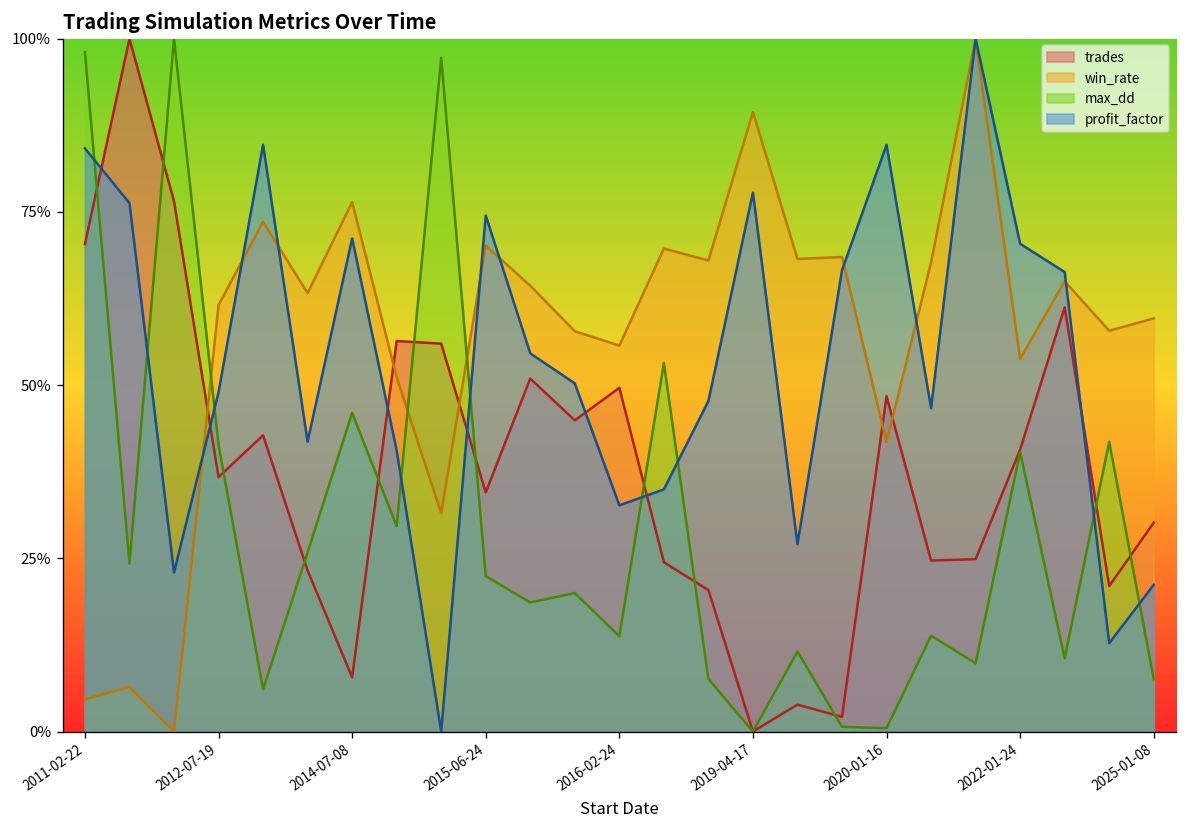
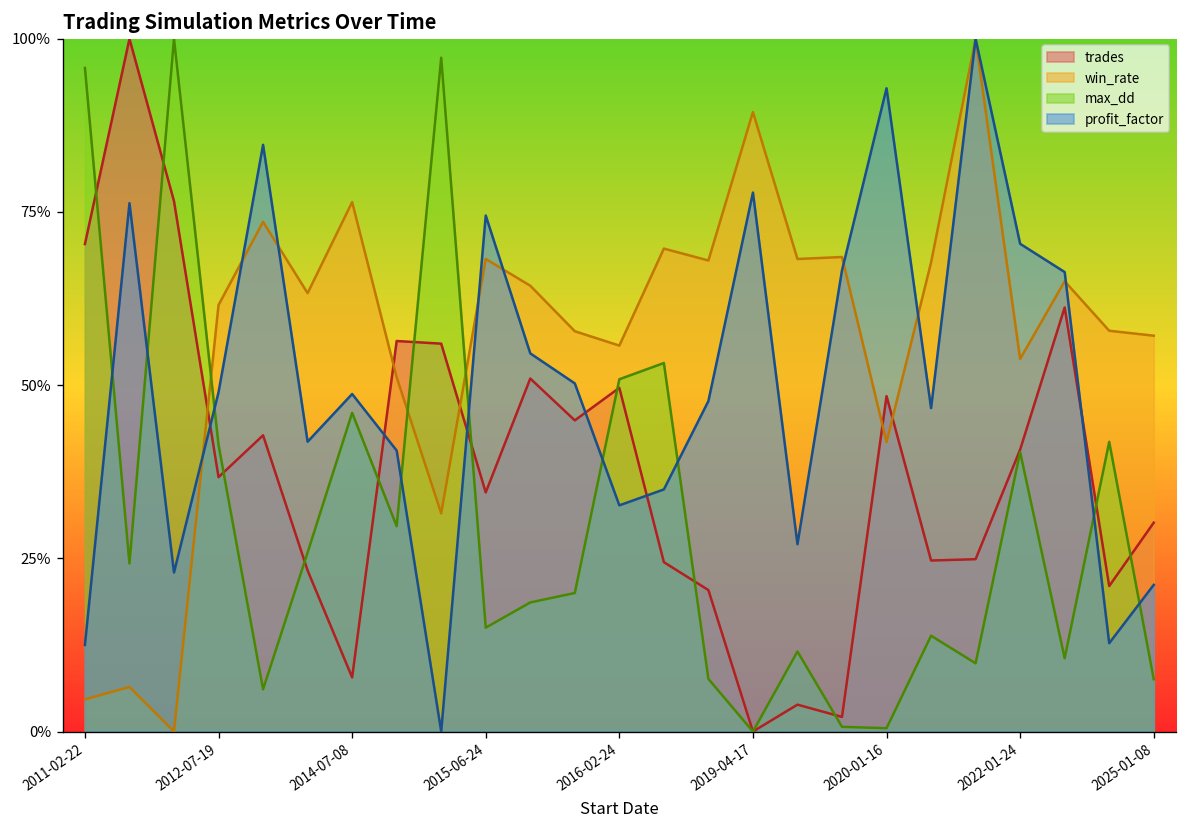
max_dd, 2011-02-22: 98% -> 96%
profit_factor, 2011-02-22: 84% -> 12%
profit_factor, 2014-07-08: 71% -> 49%
win_rate, 2015-06-24: 70% -> 68%
max_dd, 2015-06-24: 22% -> 15%
max_dd, 2016-02-24: 14% -> 51%
profit_factor, 2020-01-16: 85% -> 93%
win_rate, 2025-01-08: 60% -> 57%
